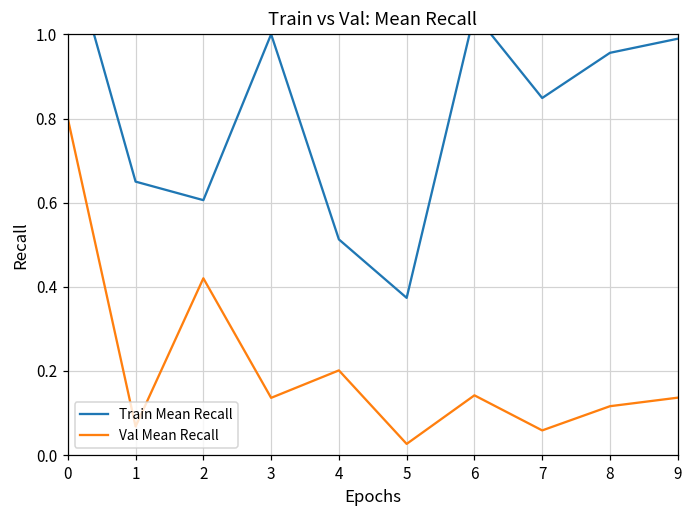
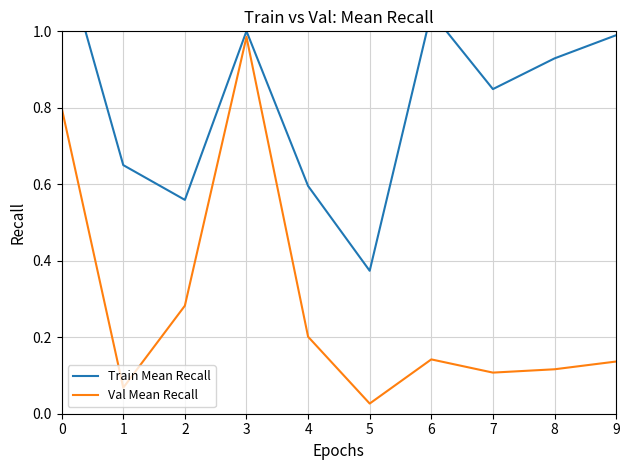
Train Mean Recall, 2: 0.61 -> 0.56
Val Mean Recall, 2: 0.42 -> 0.28
Val Mean Recall, 3: 0.14 -> 0.99
Train Mean Recall, 4: 0.51 -> 0.60
Val Mean Recall, 7: 0.06 -> 0.11
Train Mean Recall, 8: 0.96 -> 0.93
